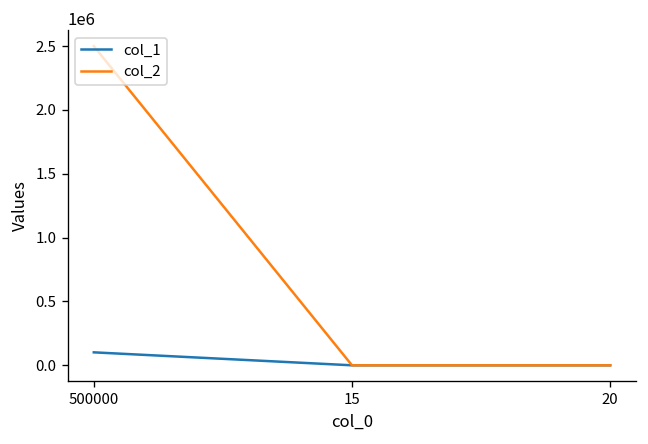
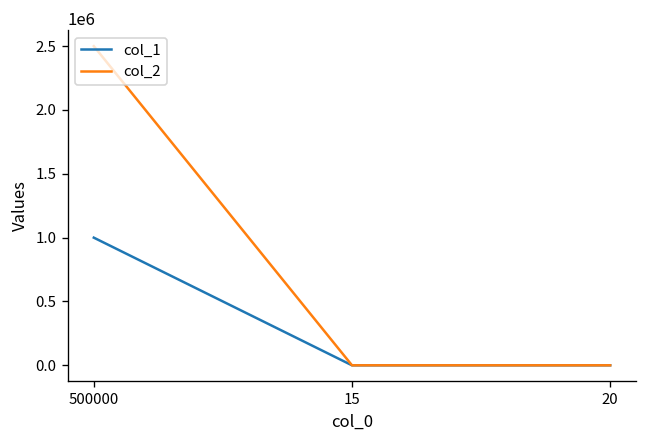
col_1, 500000: 100000 -> 1000000
